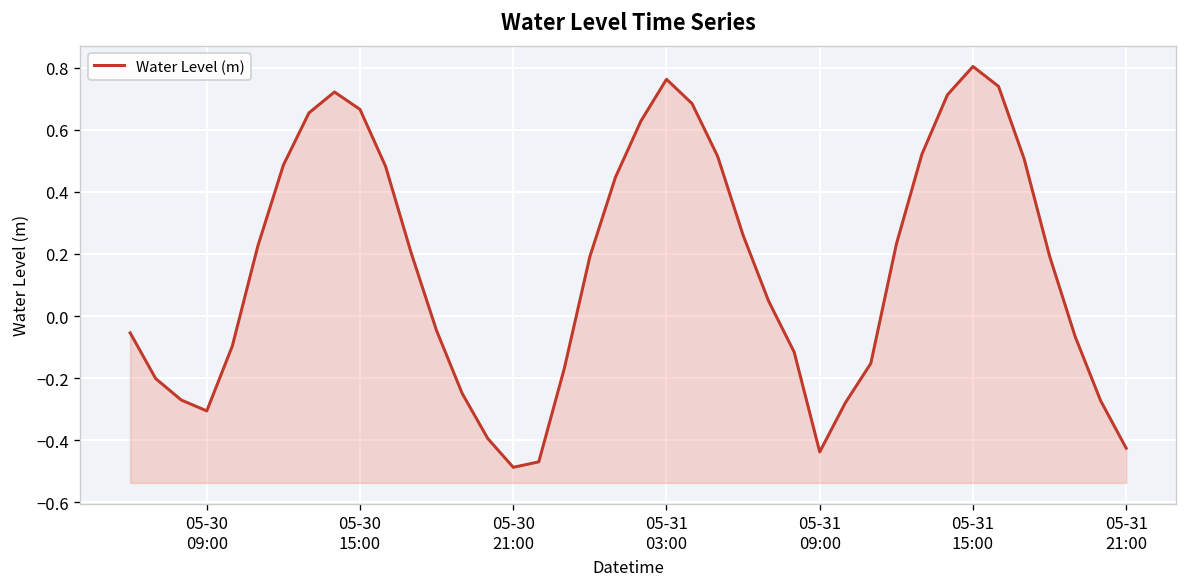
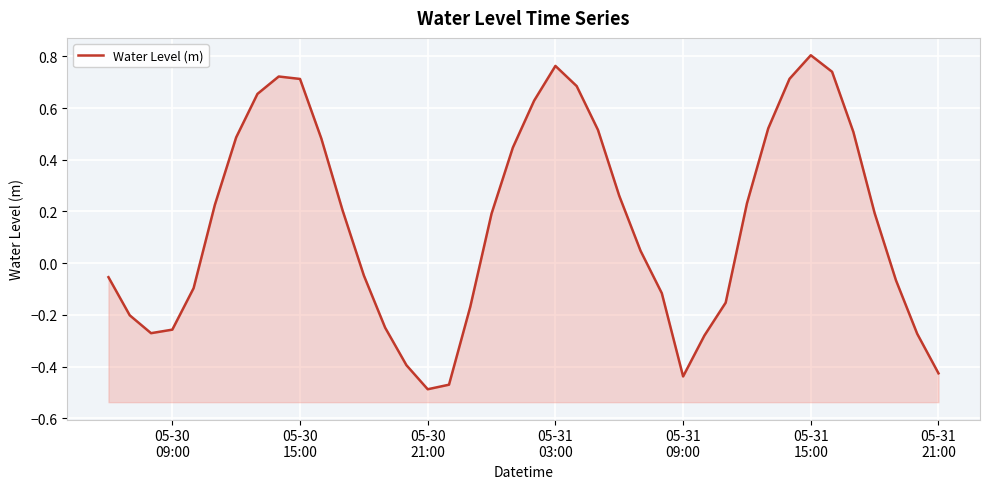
05-30 09:00: -0.31 -> -0.26
05-30 15:00: 0.67 -> 0.71
